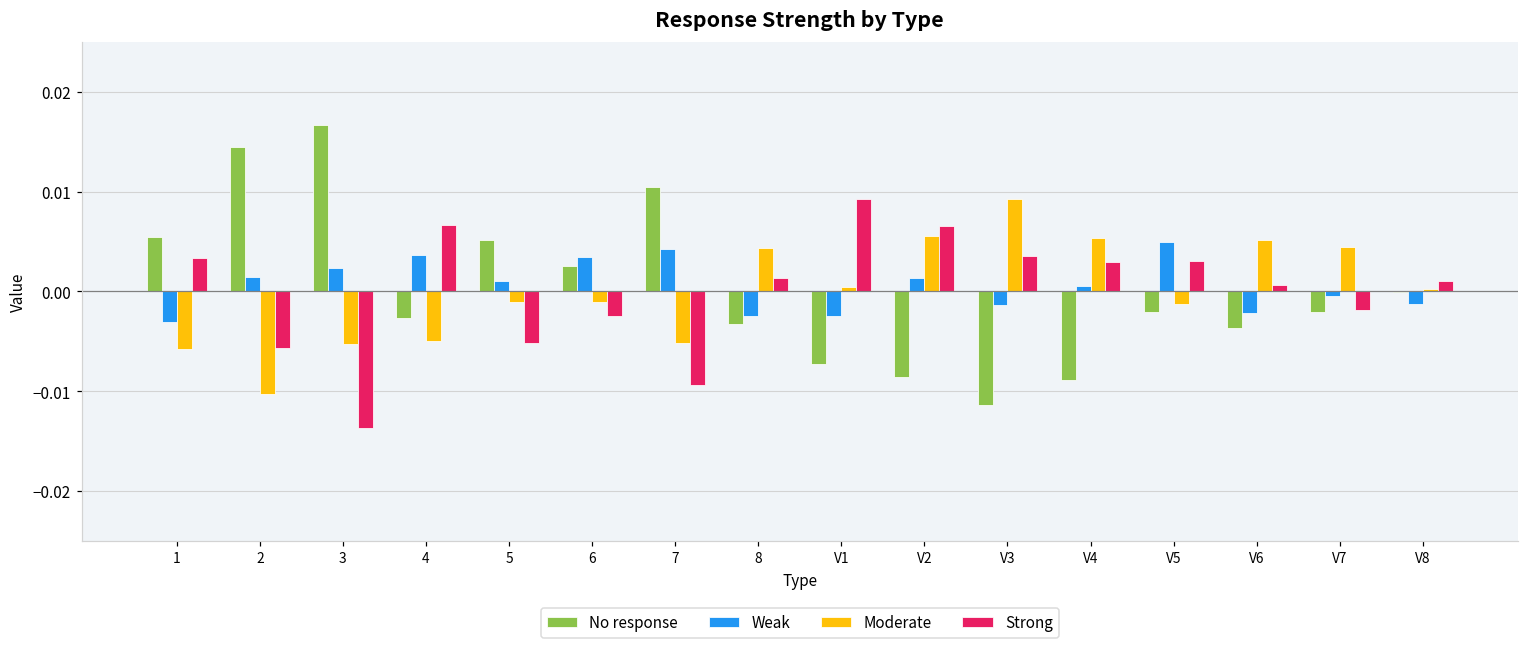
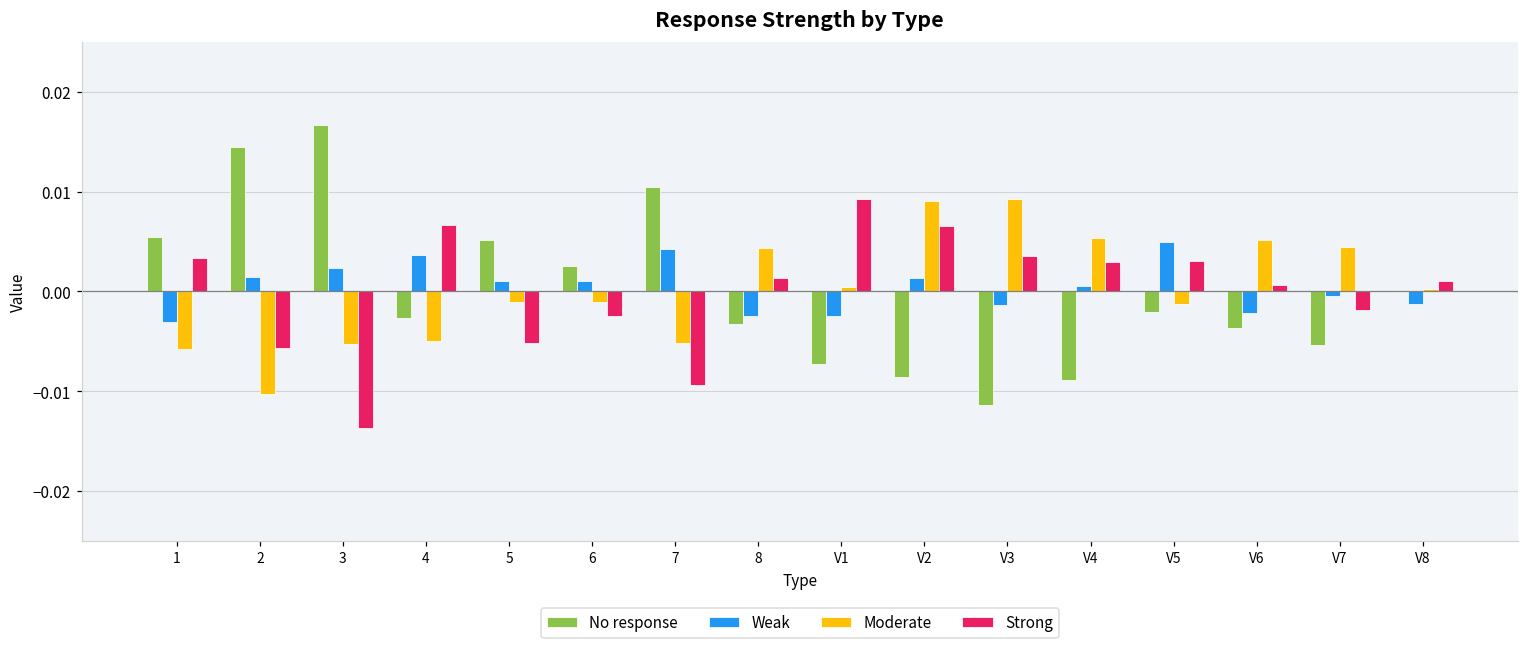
Weak, 6: 0.003 -> 0.001
Moderate, V2: 0.006 -> 0.009
No response, V7: -0.002 -> -0.005
